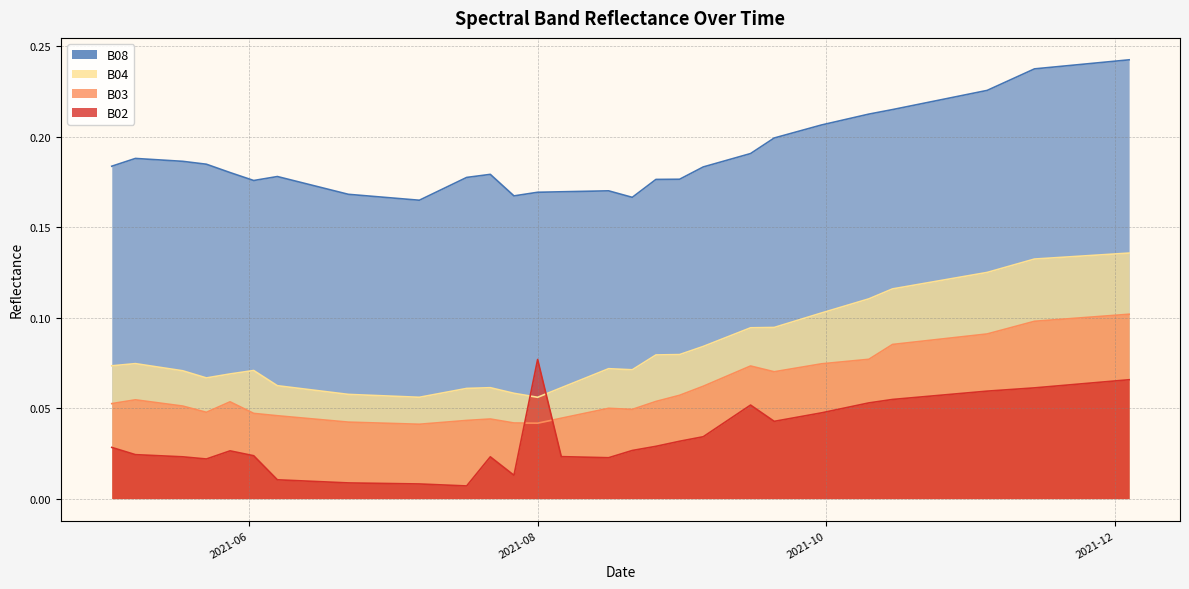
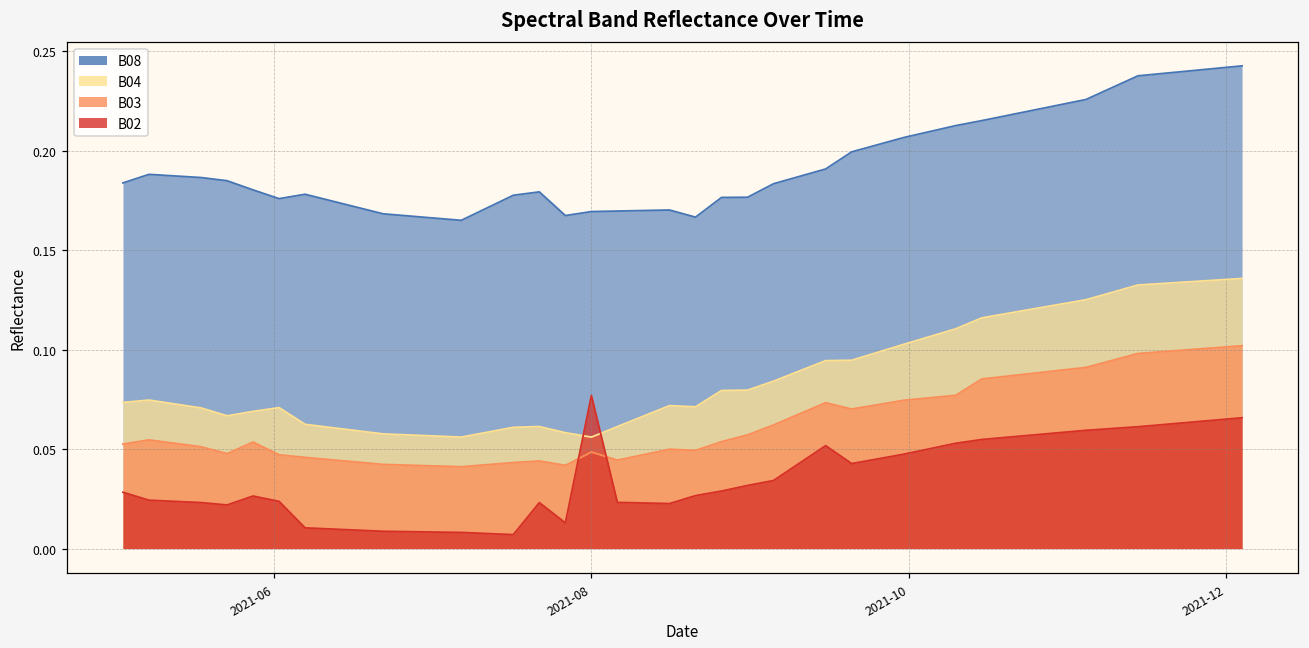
B03, 2021-08: 0.042 -> 0.049
